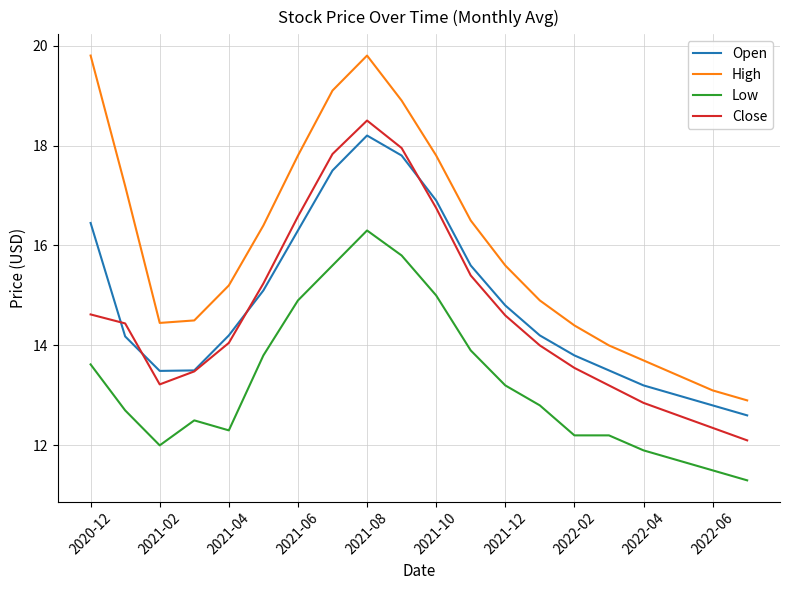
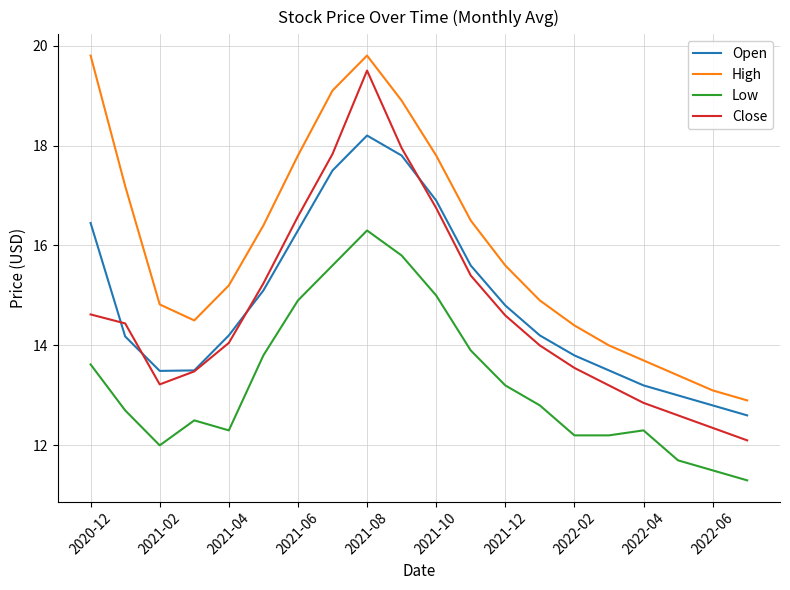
High, 2021-02: 14.5 -> 14.8
Close, 2021-08: 18.5 -> 19.5
Low, 2022-04: 11.9 -> 12.3
